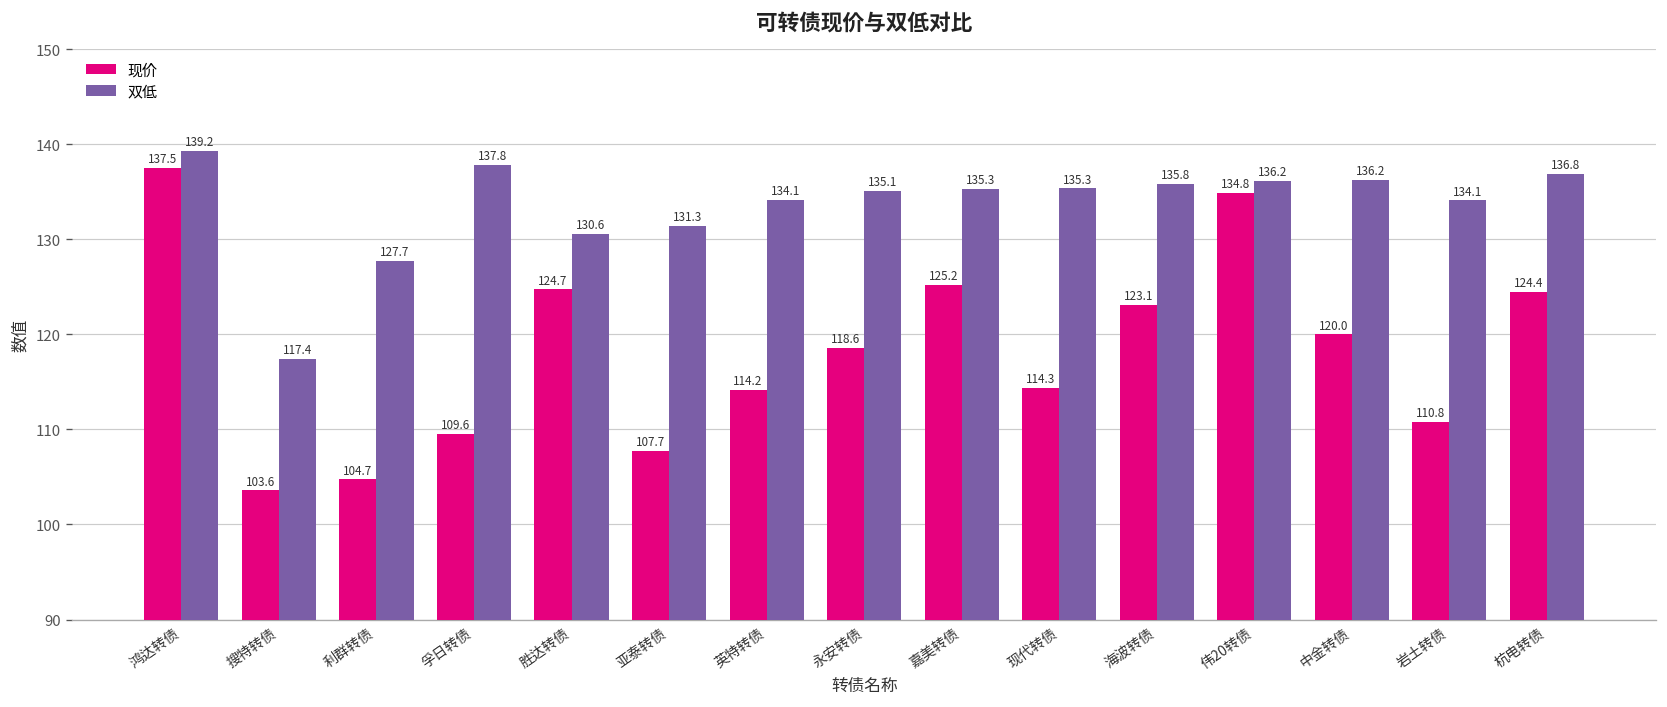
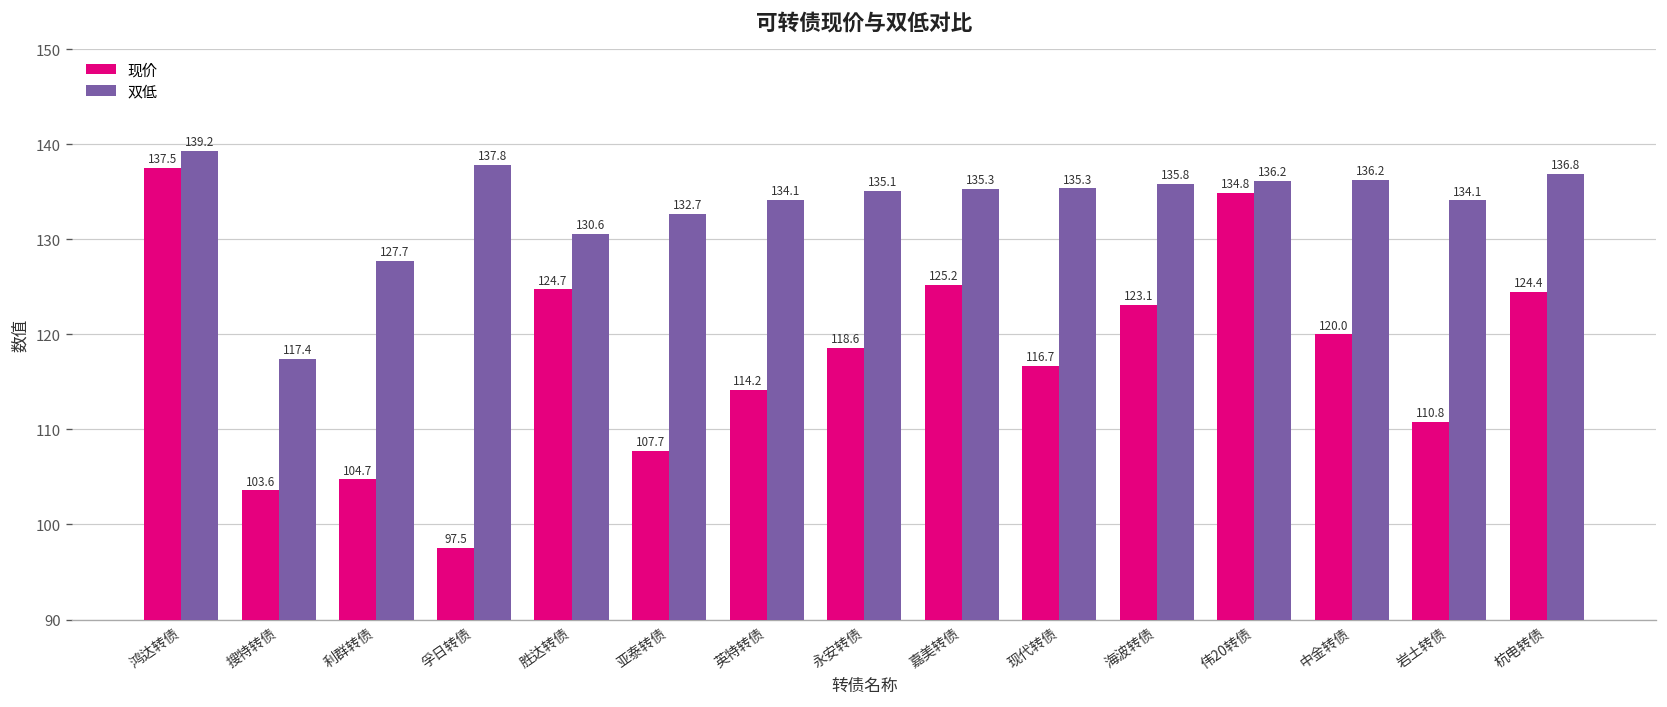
现价, 孚日转债: 109.6 -> 97.5
双低, 亚泰转债: 131.3 -> 132.7
现价, 现代转债: 114.3 -> 116.7
